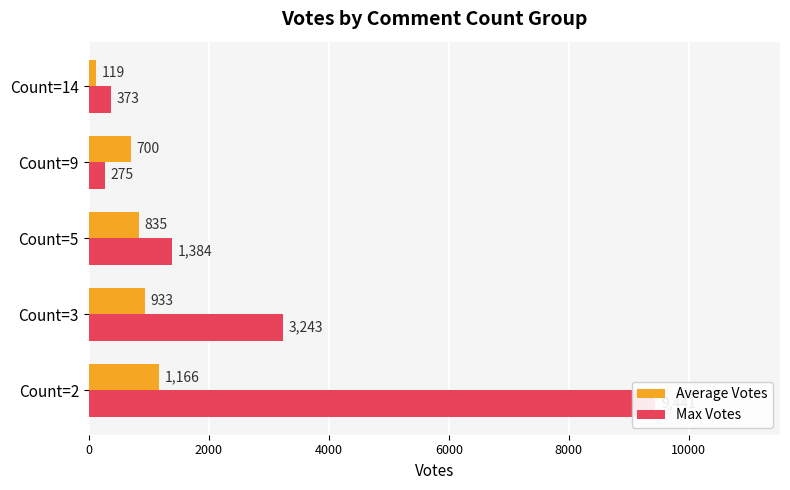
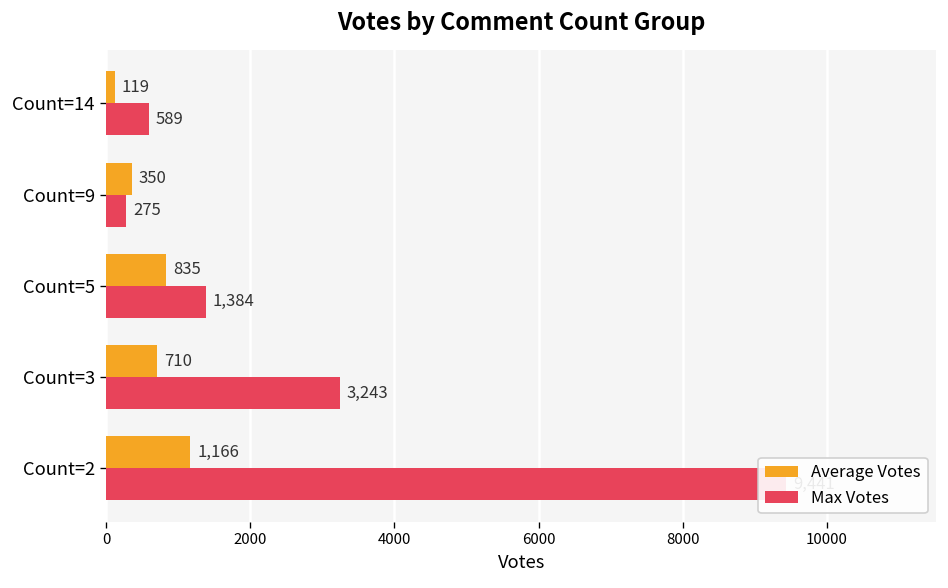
Max Votes, Count=14: 373 -> 589
Average Votes, Count=9: 700 -> 350
Average Votes, Count=3: 933 -> 710
